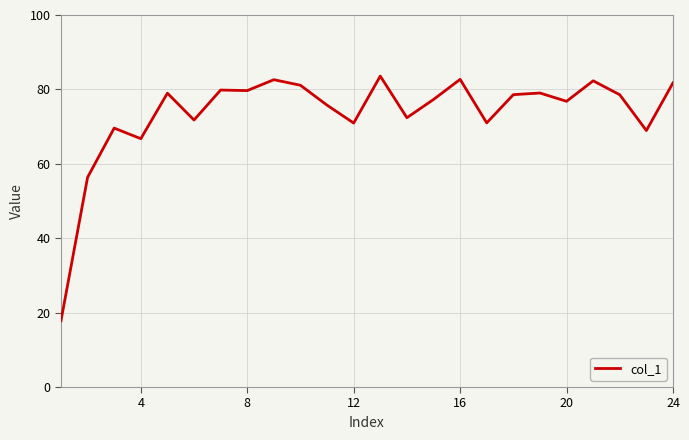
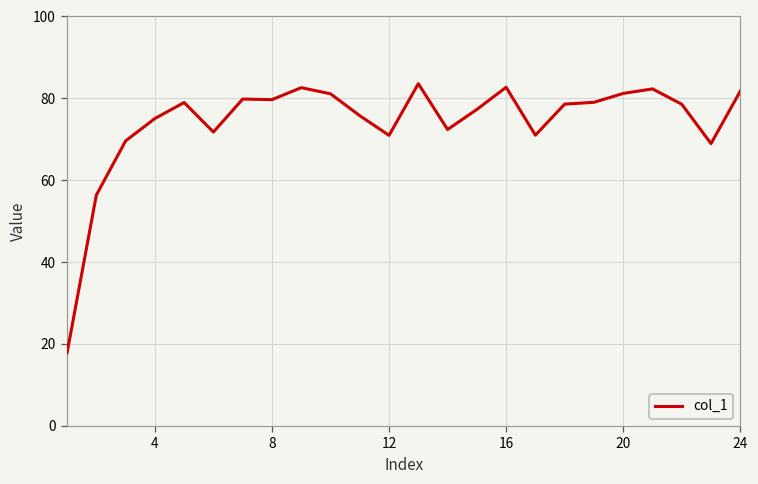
4: 67 -> 75
20: 77 -> 81
